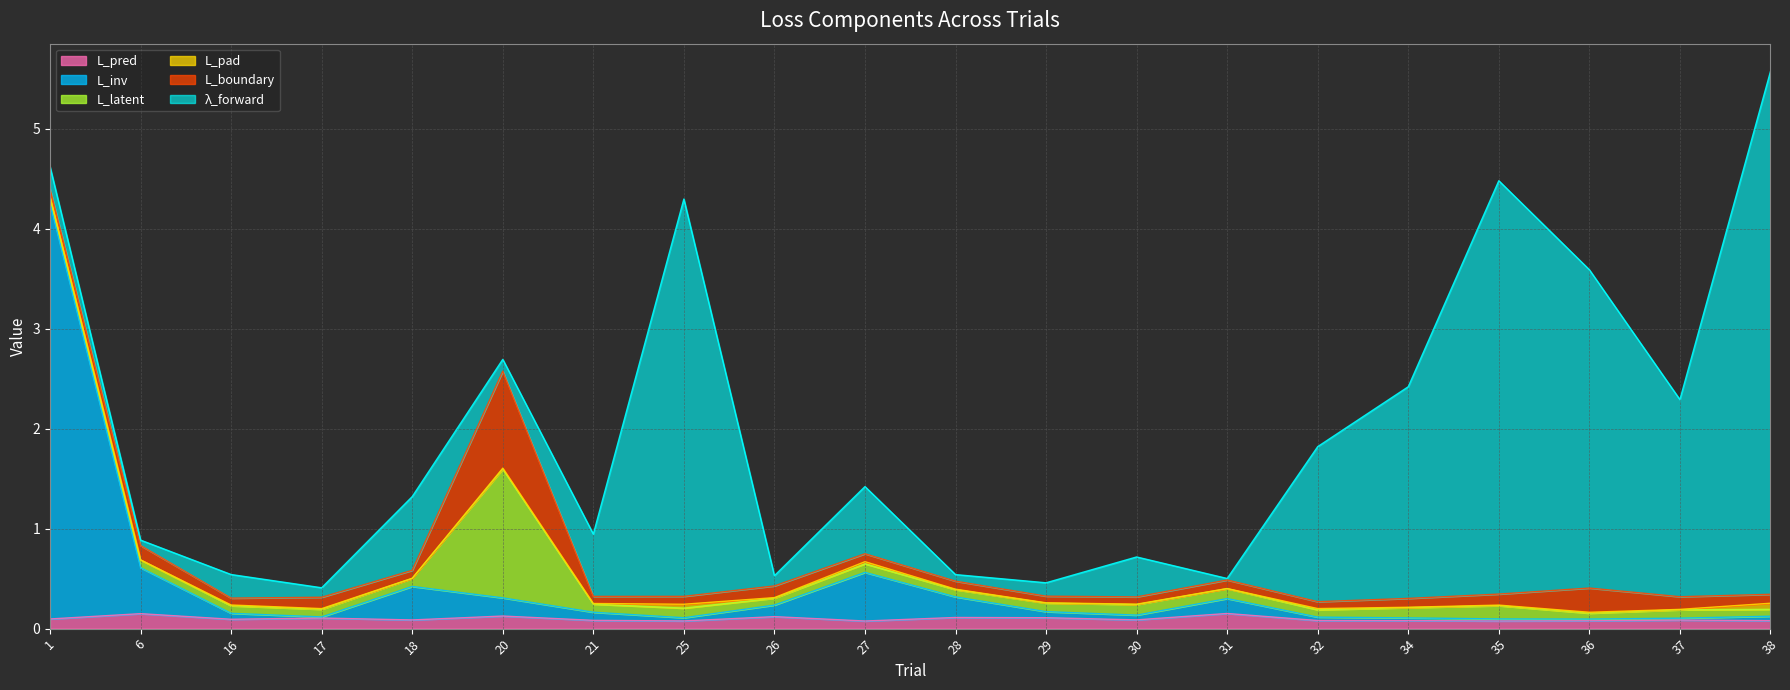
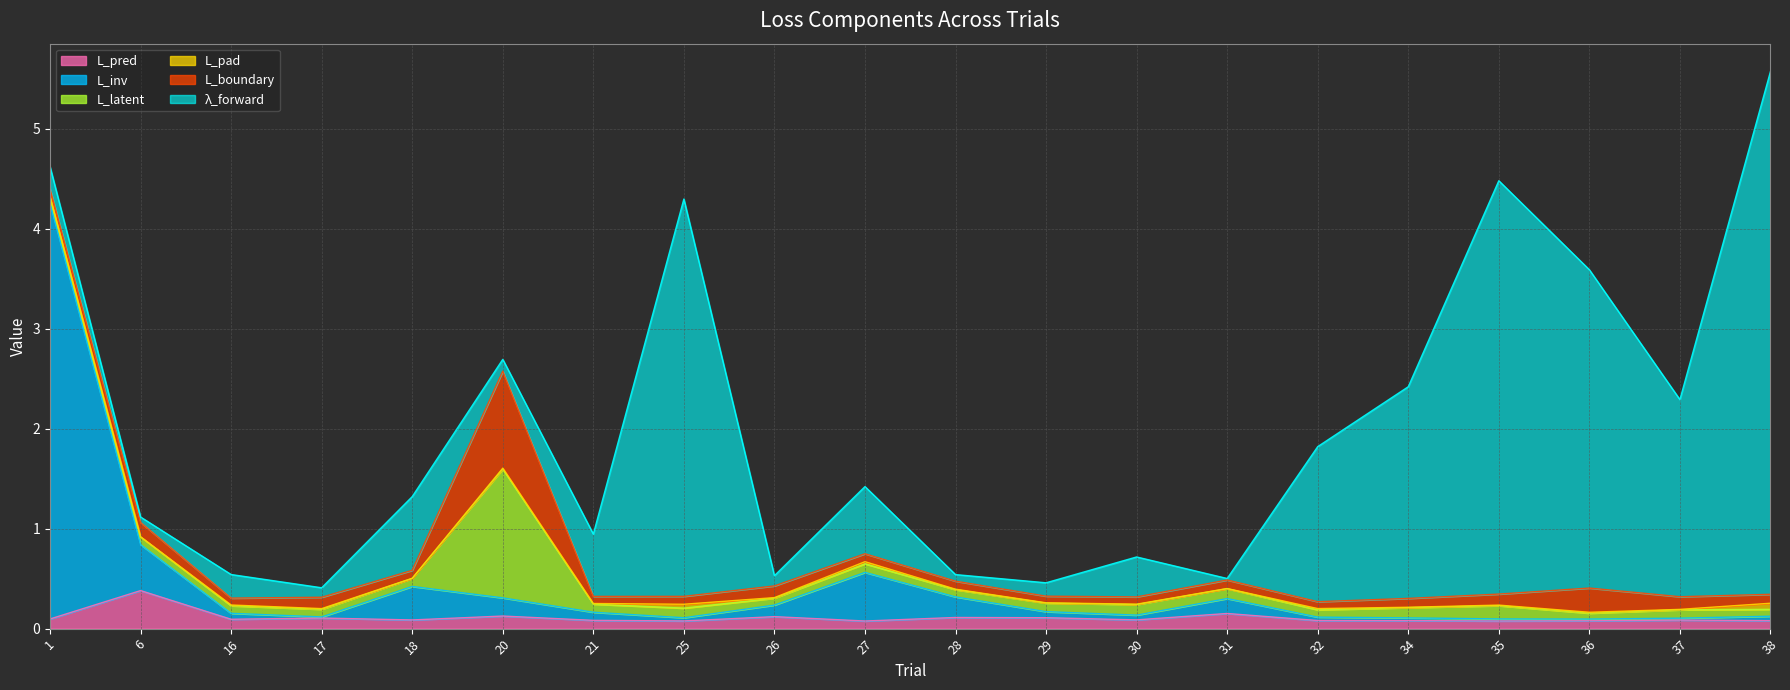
L_pred, 6: 0.1 -> 0.4
